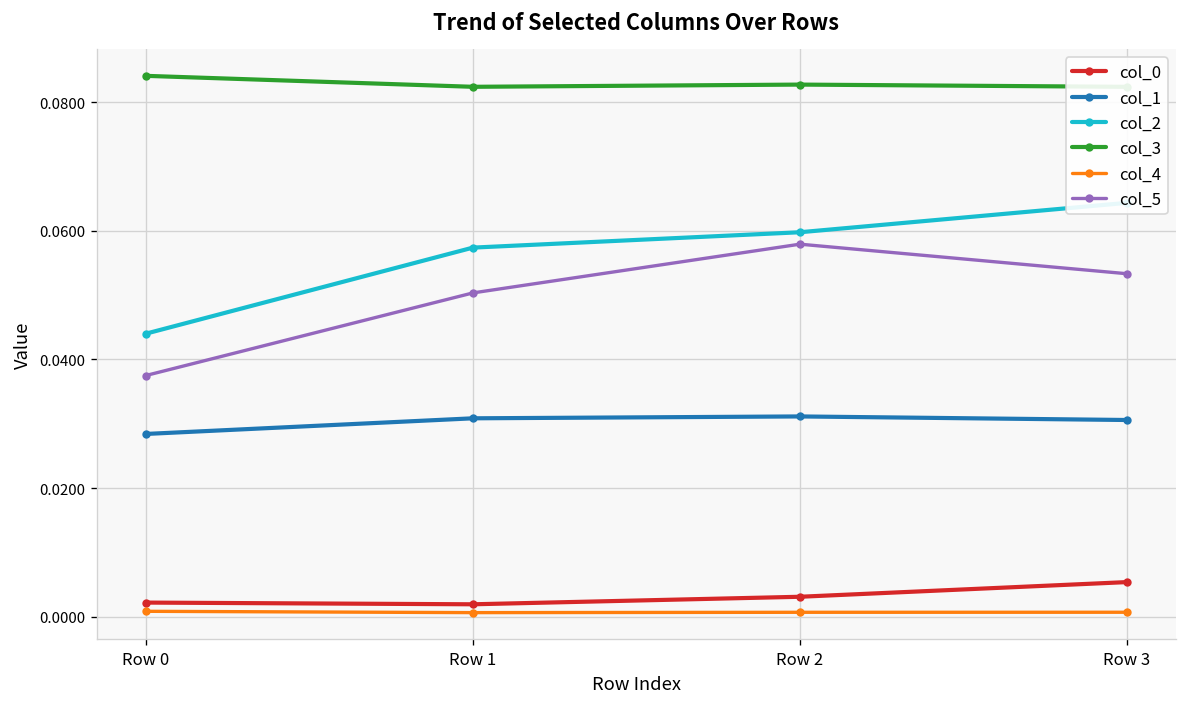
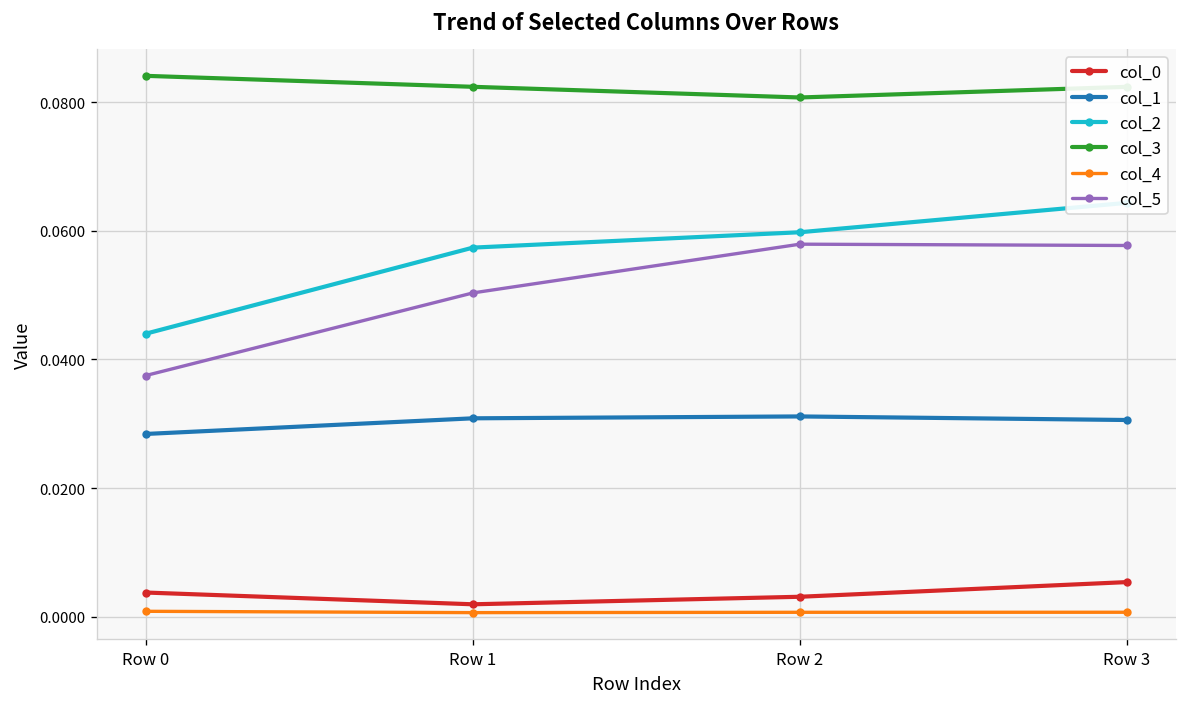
col_0, Row 0: 0.002 -> 0.004
col_3, Row 2: 0.083 -> 0.081
col_5, Row 3: 0.053 -> 0.058
